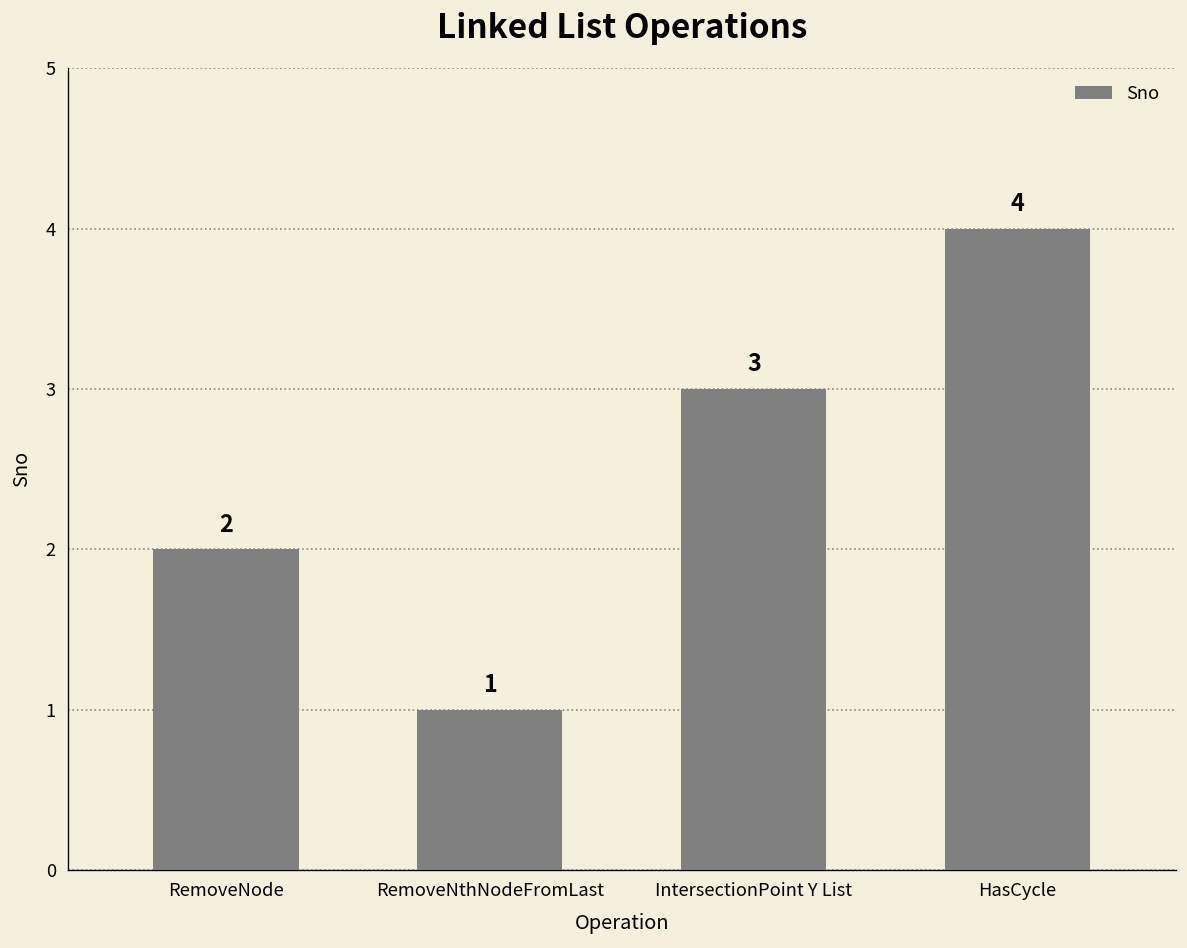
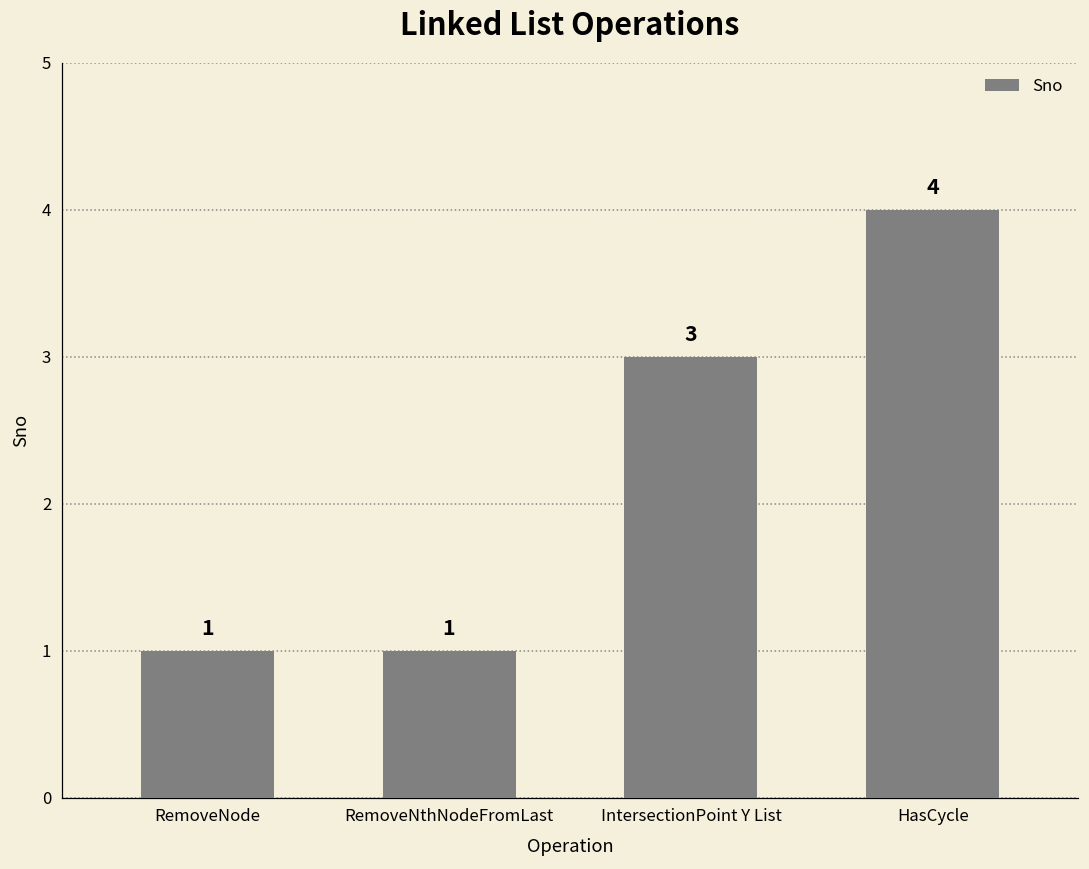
RemoveNode: 2 -> 1
